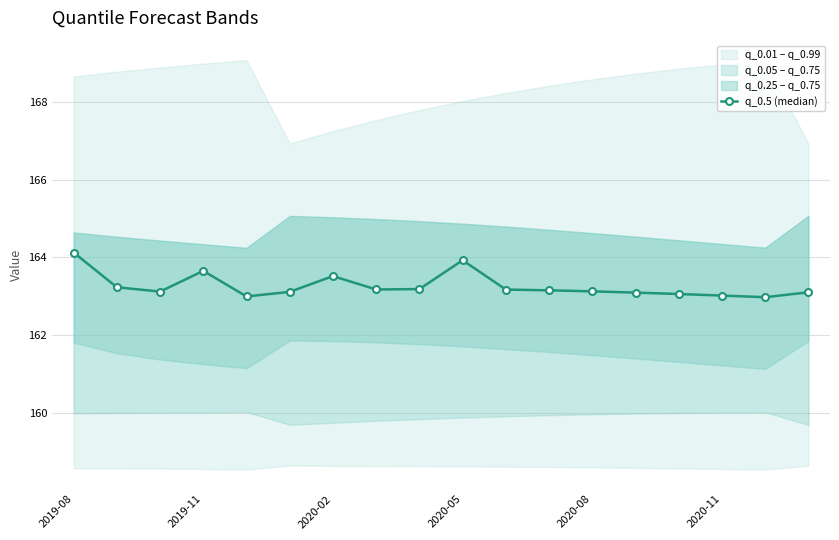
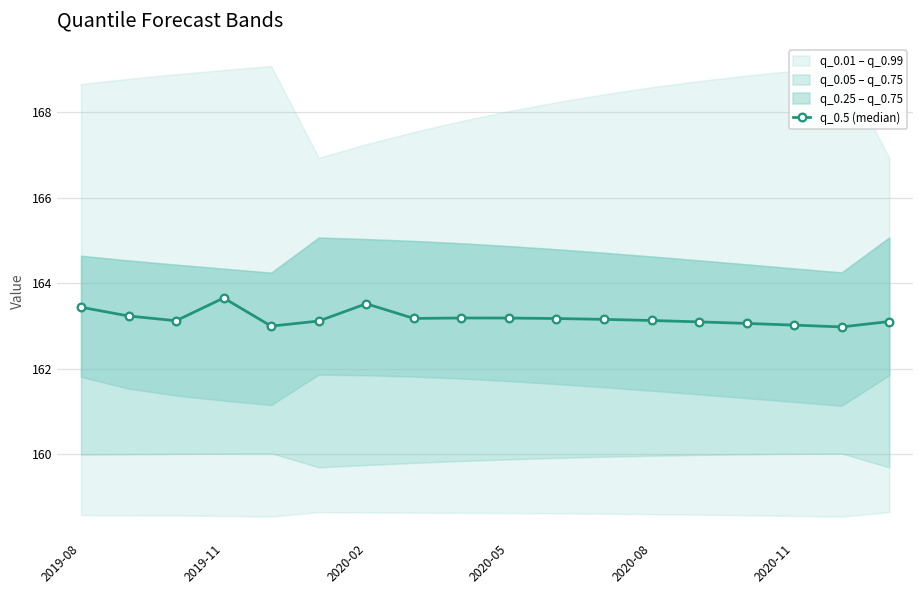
q_0.5 (median), 2019-08: 164.1 -> 163.4
q_0.5 (median), 2020-05: 163.9 -> 163.2
